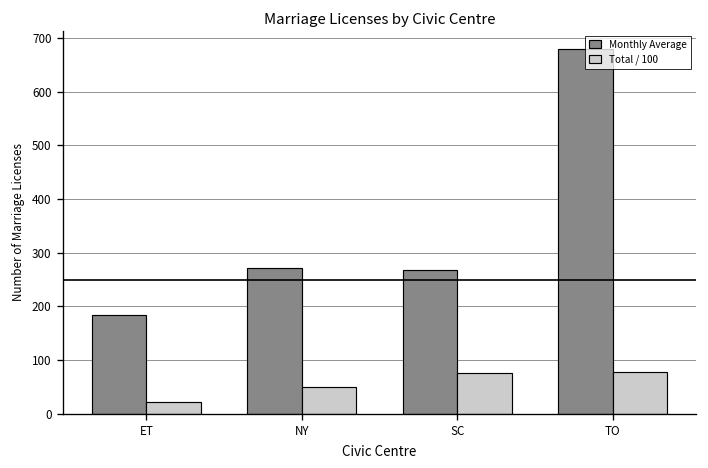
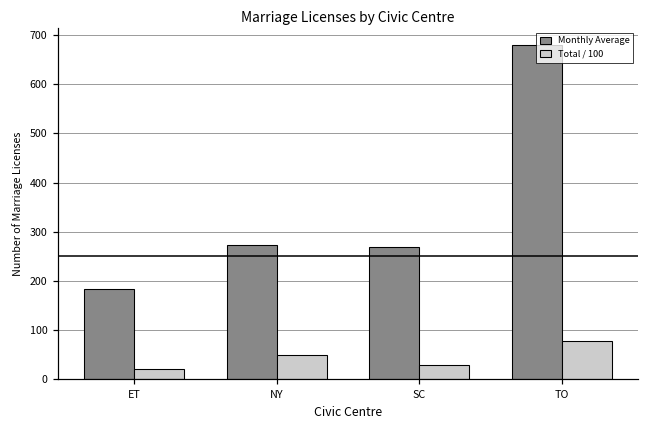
Total / 100, SC: 80 -> 30
